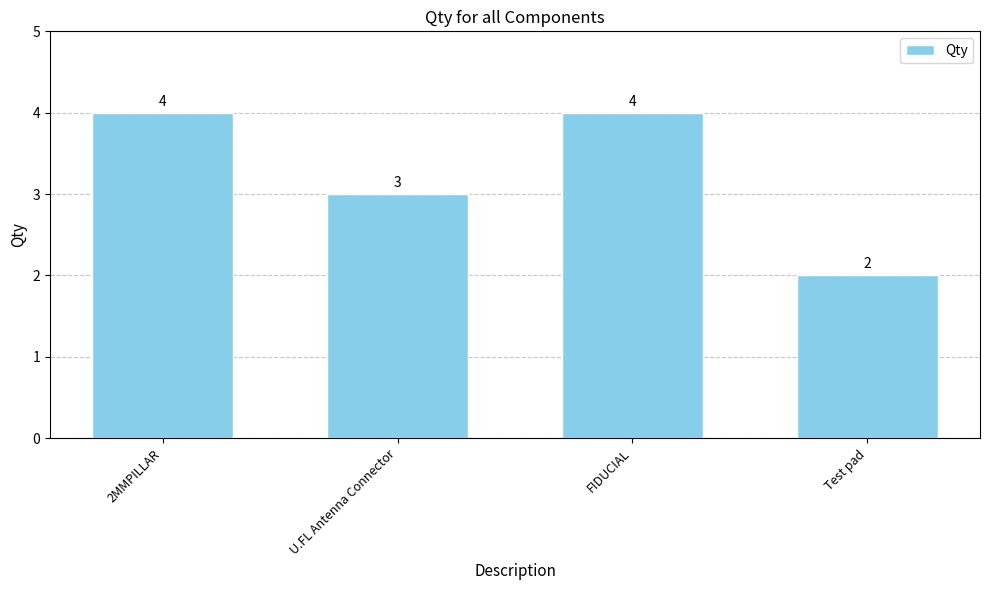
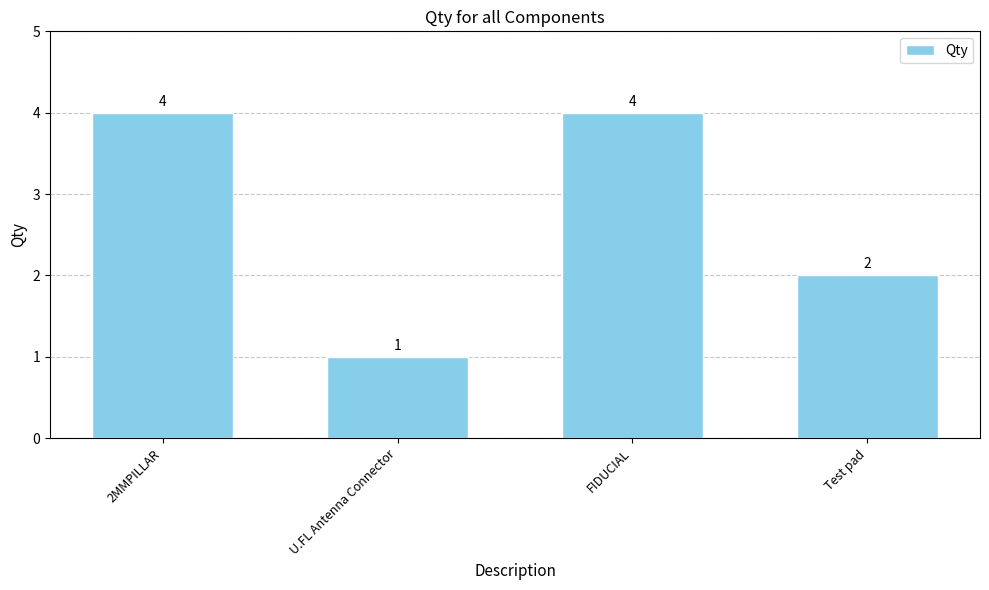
U.FL Antenna Connector: 3 -> 1
